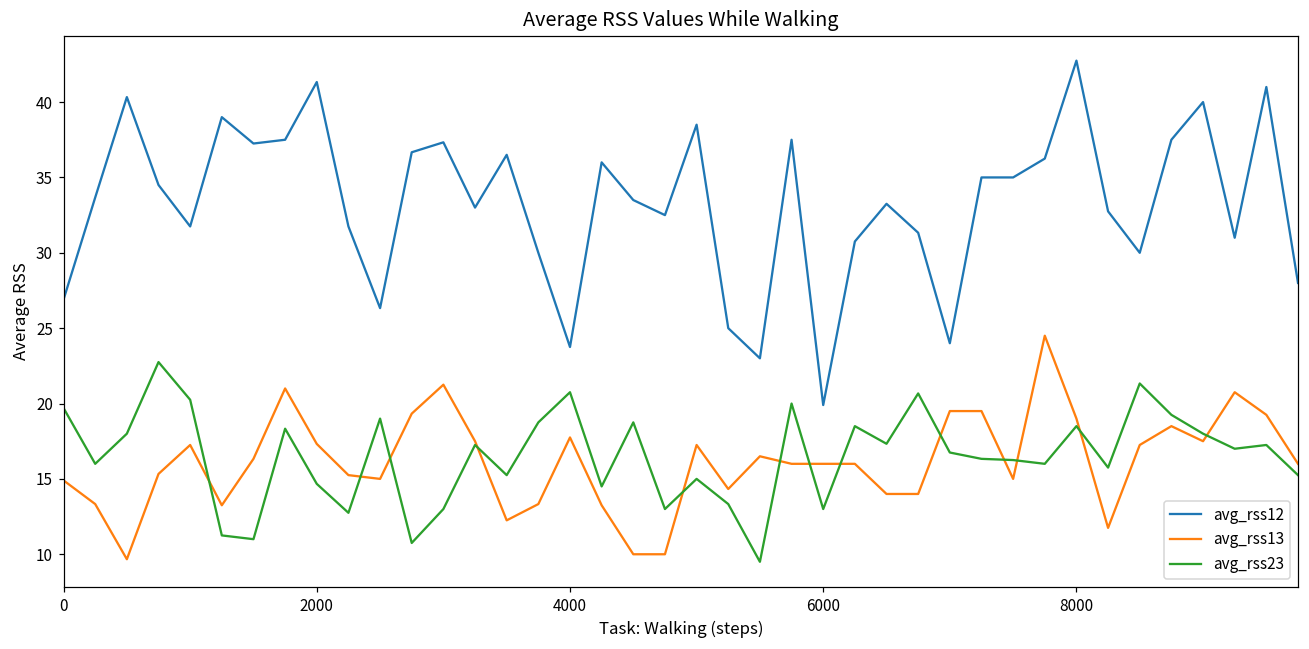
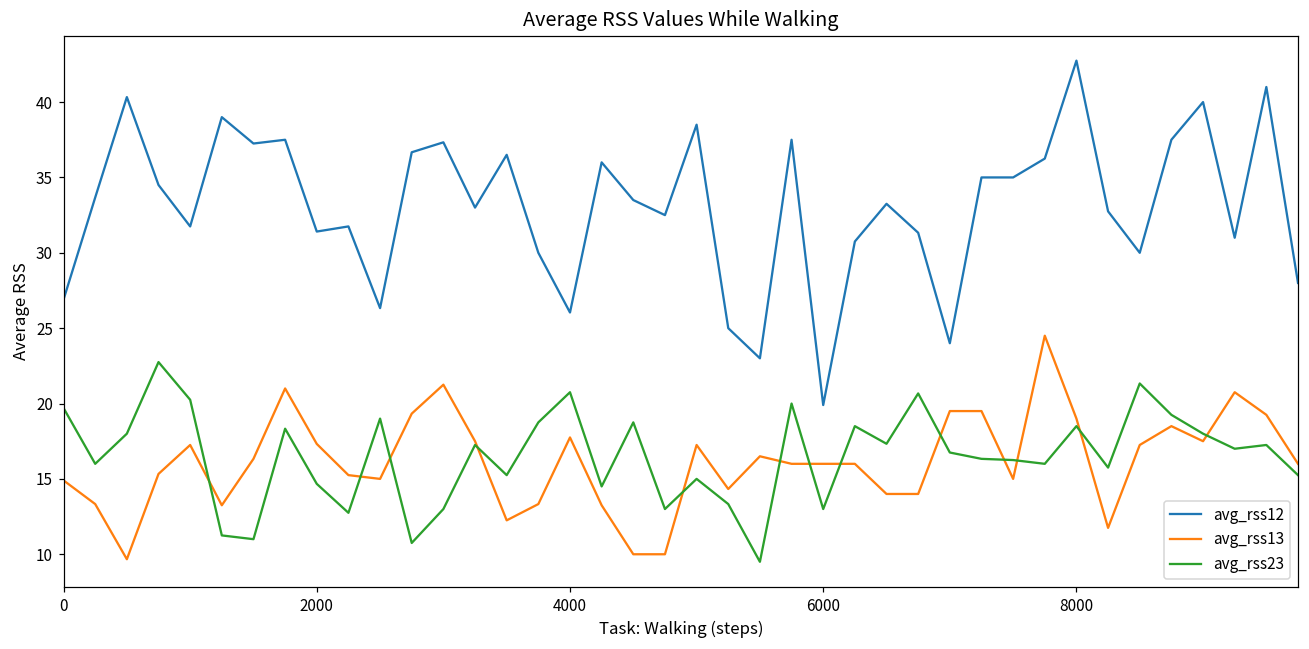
avg_rss12, 2000: 41.3 -> 31.4
avg_rss12, 4000: 23.8 -> 26.0
